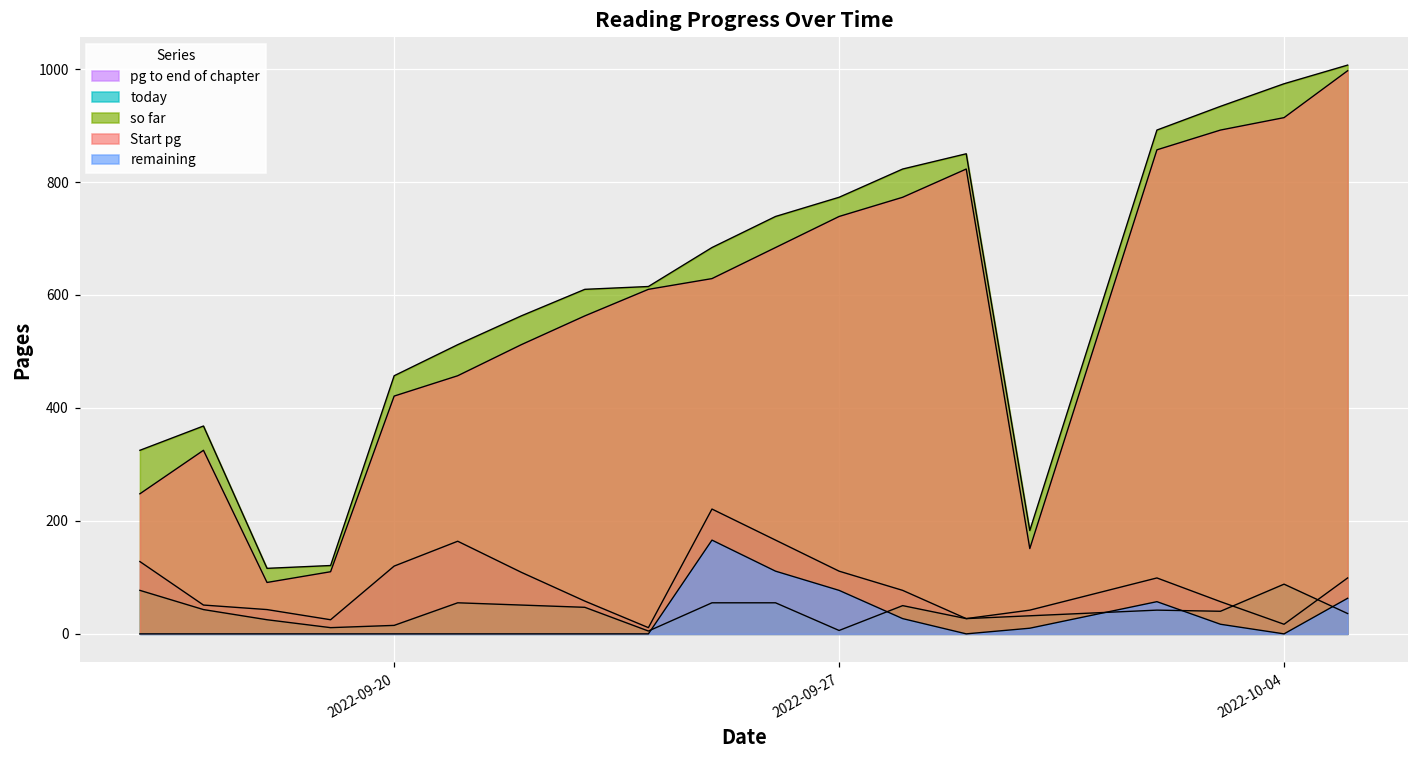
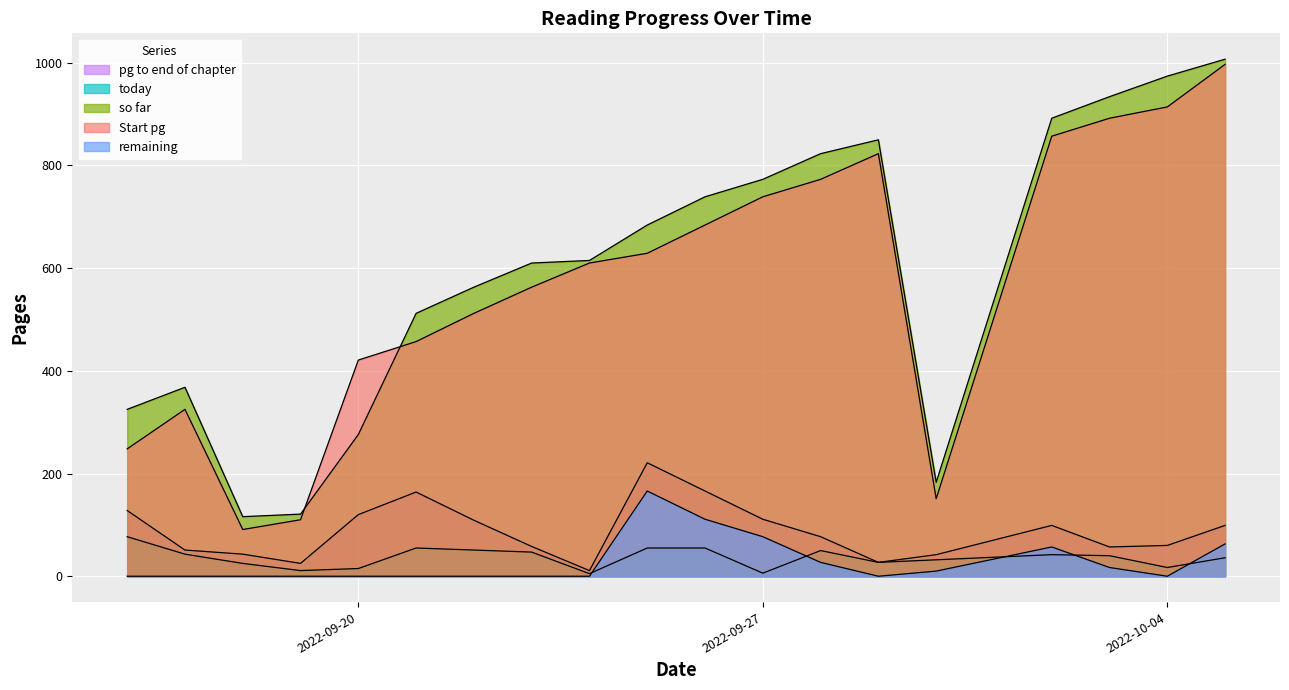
so far, 2022-09-20: 460 -> 280
pg to end of chapter, 2022-10-04: 20 -> 60
today, 2022-10-04: 90 -> 20
